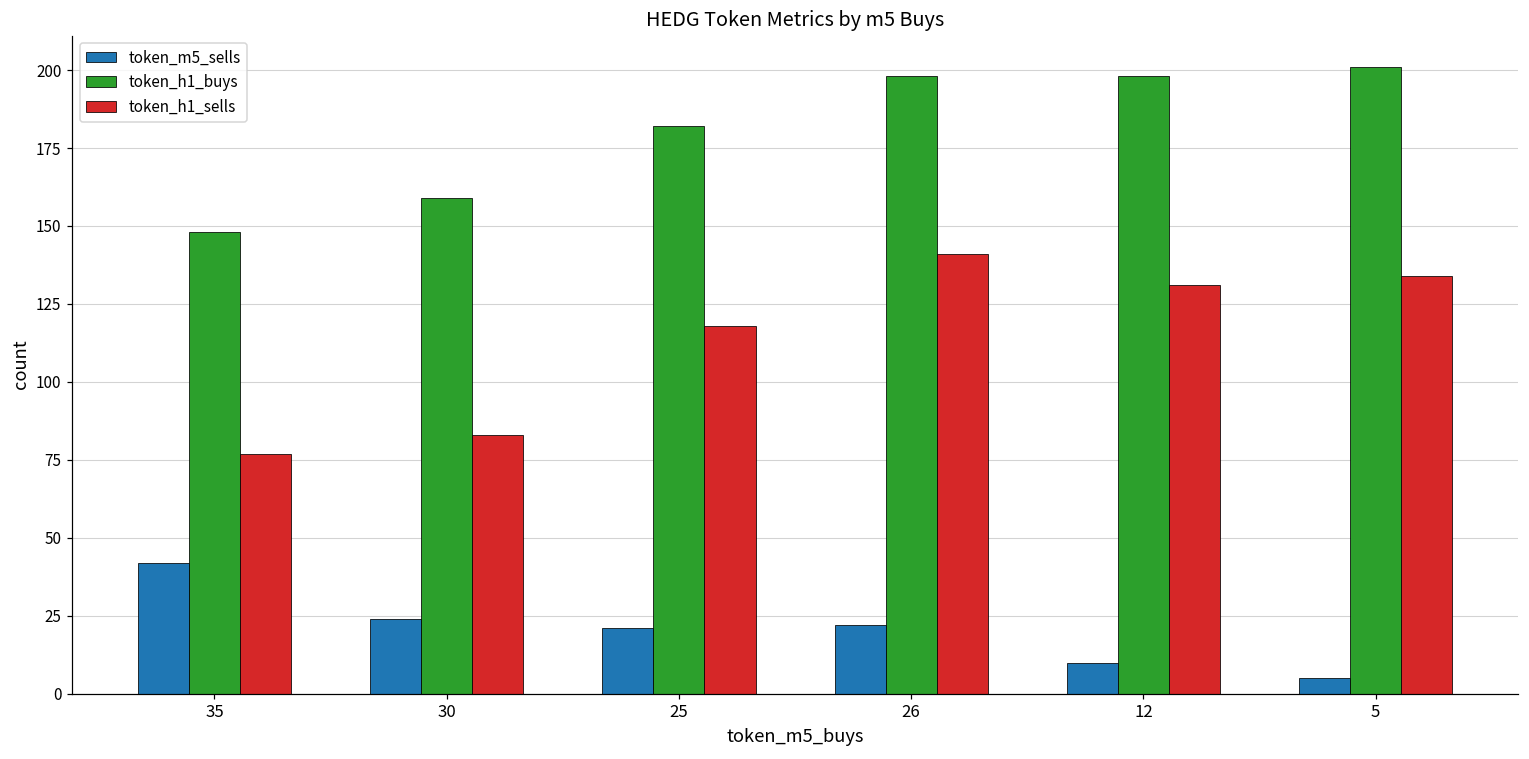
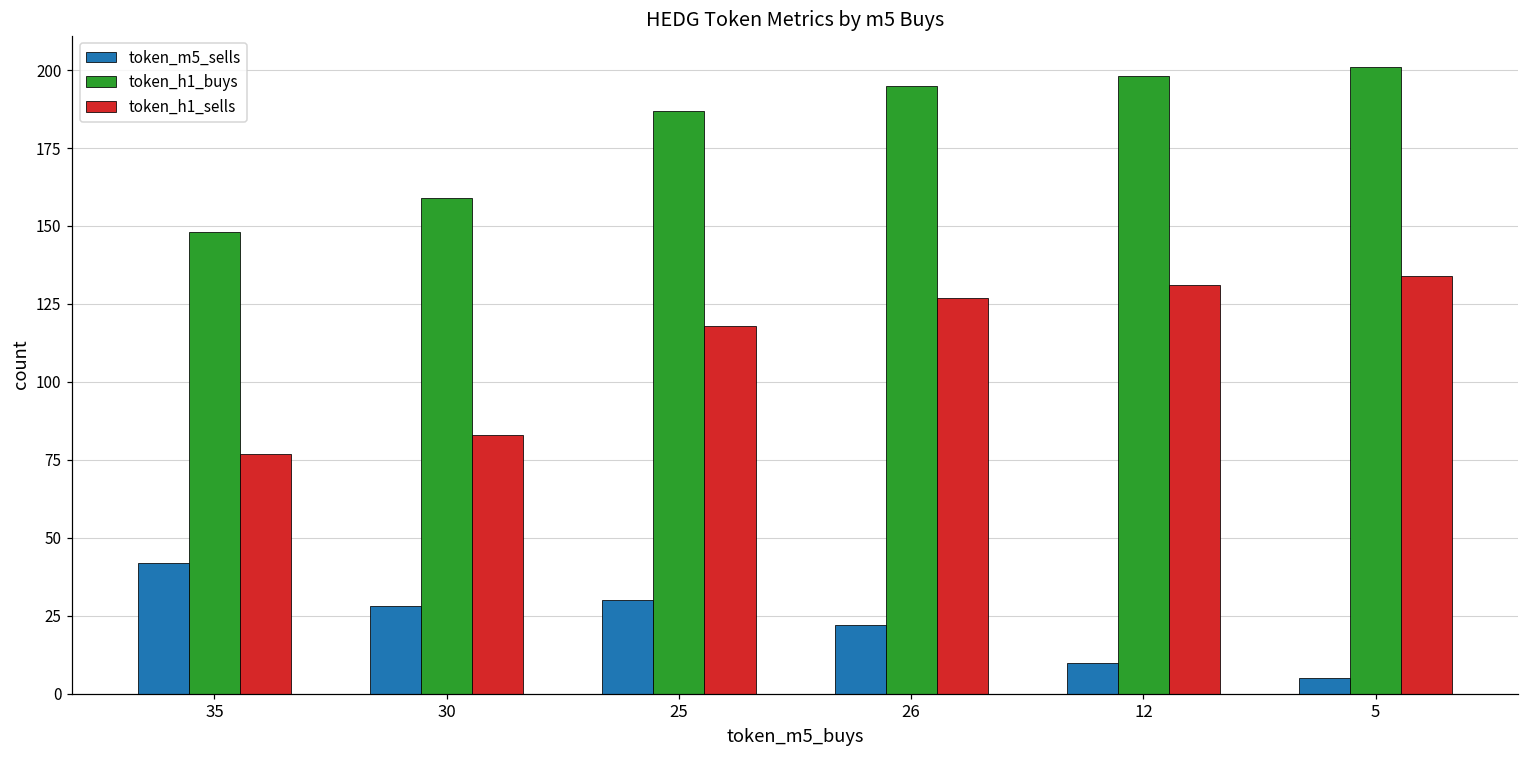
token_m5_sells, 30: 24 -> 28
token_m5_sells, 25: 21 -> 30
token_h1_buys, 25: 182 -> 187
token_h1_buys, 26: 198 -> 195
token_h1_sells, 26: 141 -> 127
